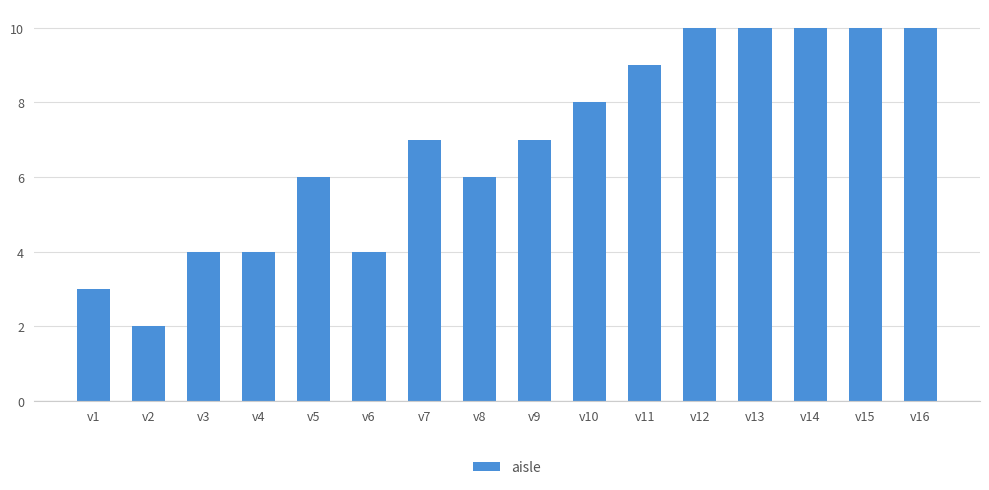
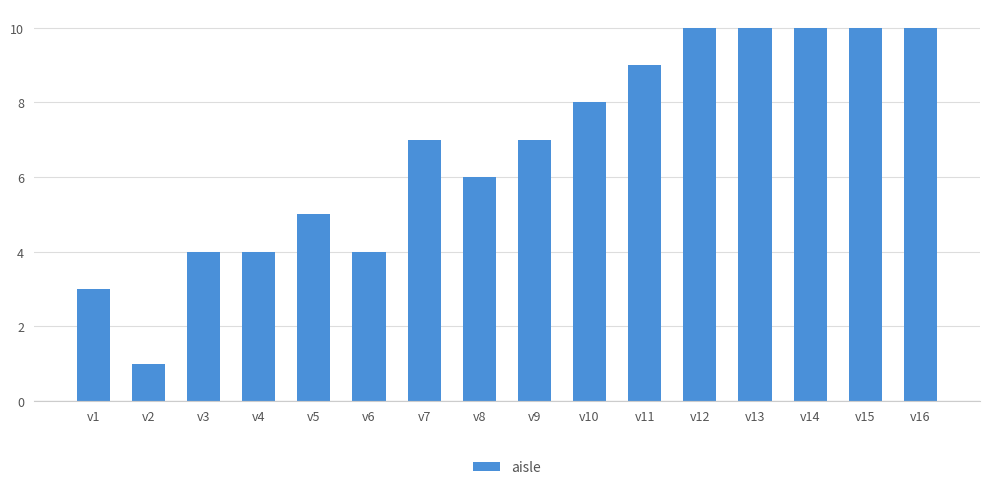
v2: 2 -> 1
v5: 6 -> 5
